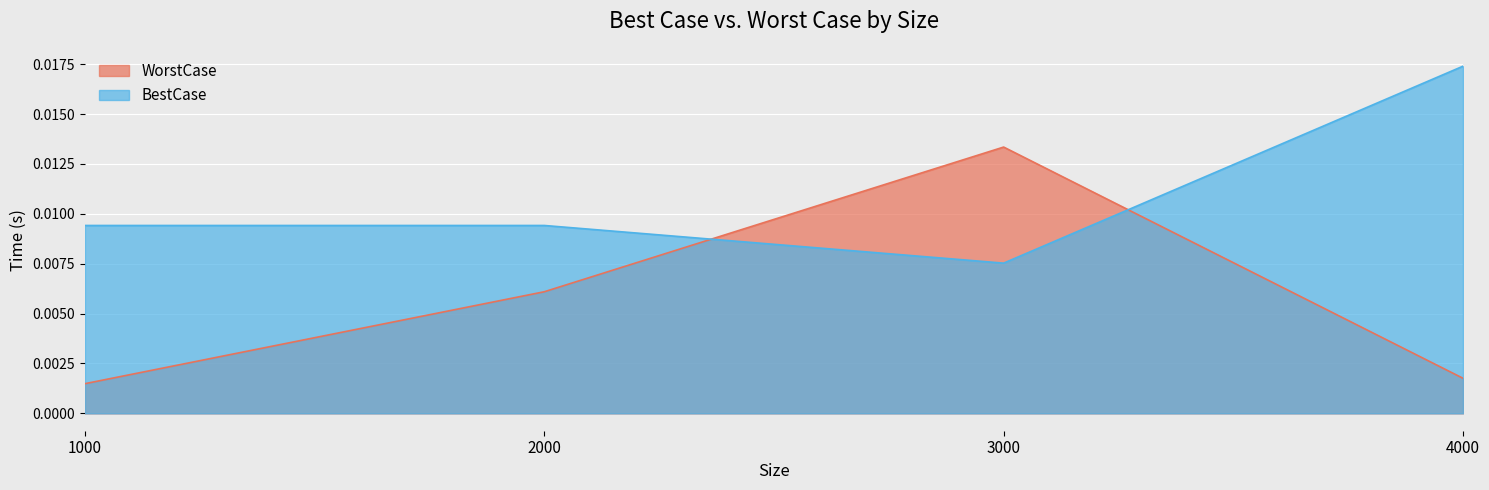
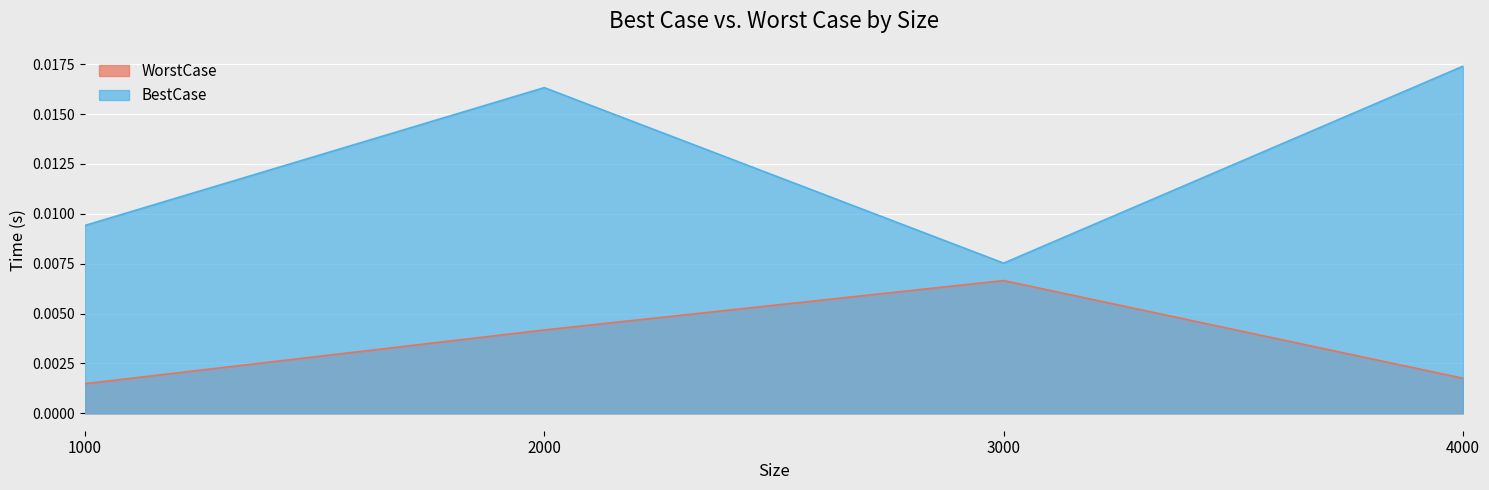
WorstCase, 2000: 0.0061 -> 0.0042
BestCase, 2000: 0.0094 -> 0.0163
WorstCase, 3000: 0.0133 -> 0.0067
